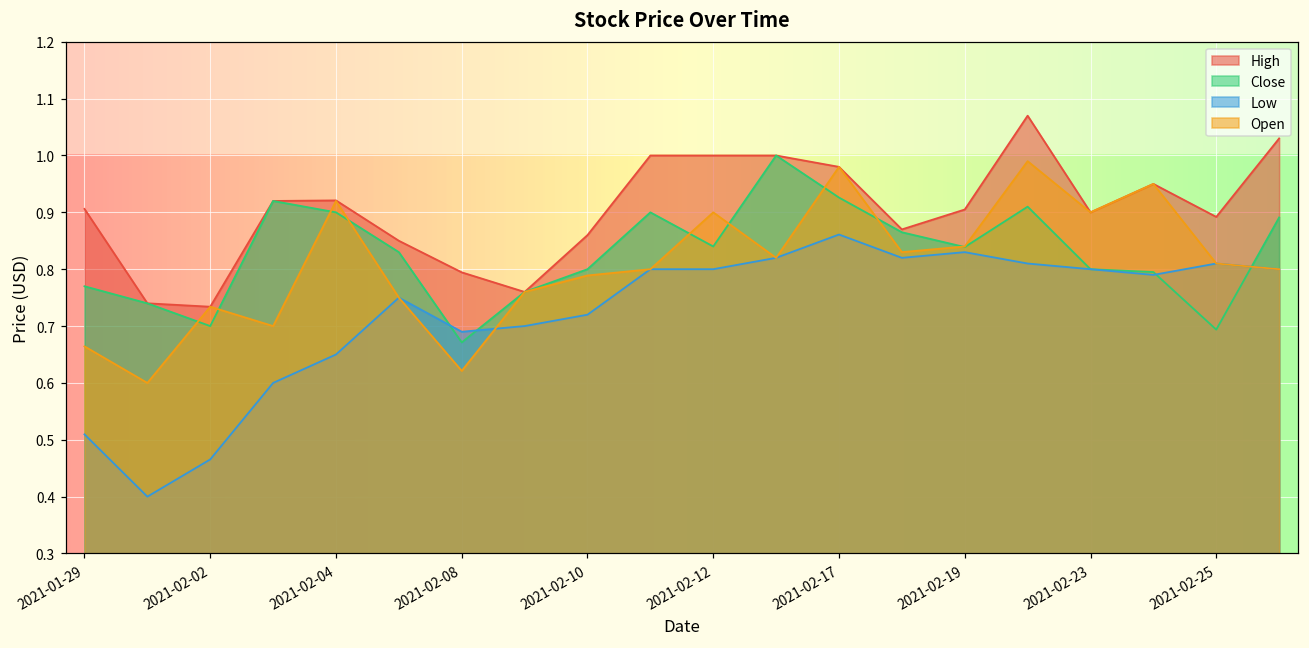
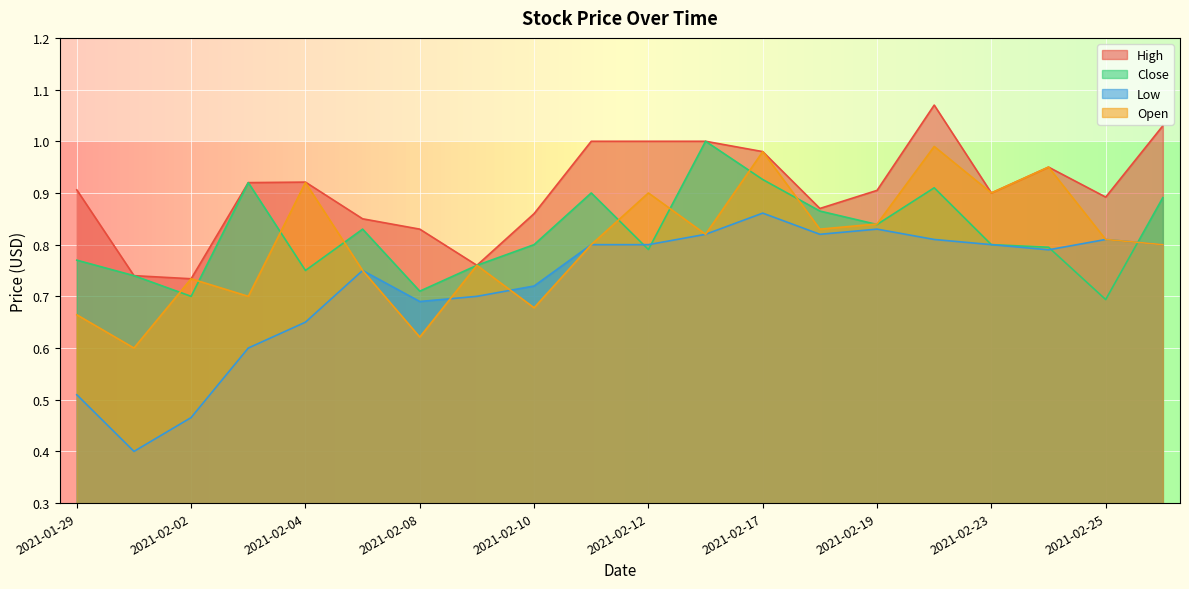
Close, 2021-02-04: 0.90 -> 0.75
High, 2021-02-08: 0.79 -> 0.83
Close, 2021-02-08: 0.67 -> 0.71
Open, 2021-02-10: 0.79 -> 0.68
Close, 2021-02-12: 0.84 -> 0.79
